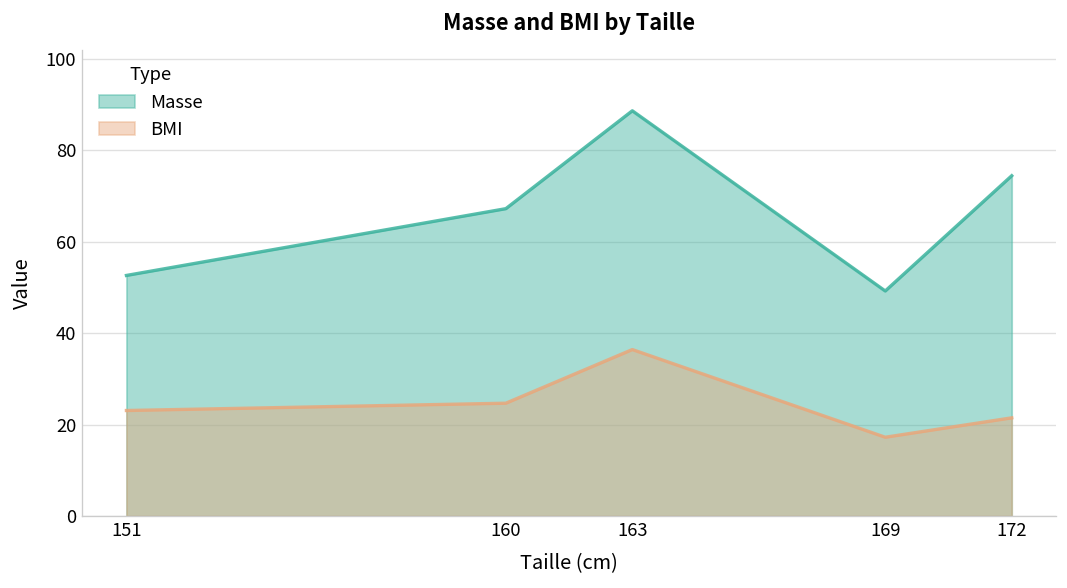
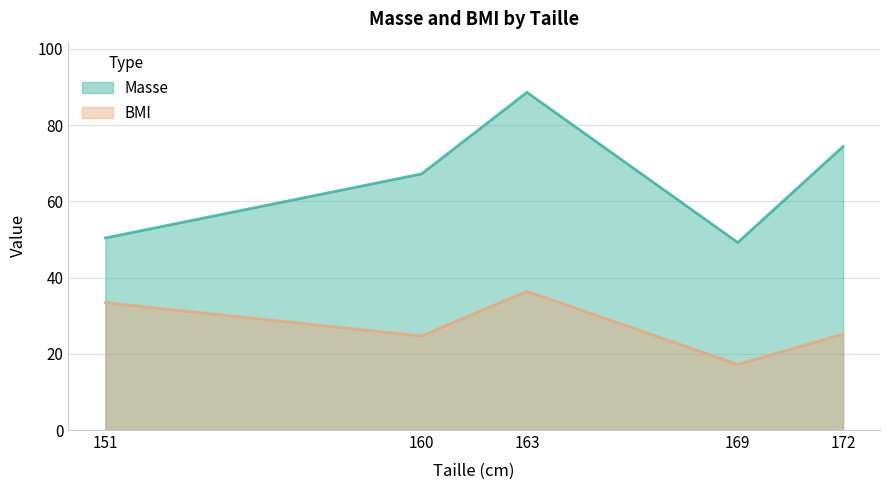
Masse, 151: 53 -> 50
BMI, 151: 23 -> 33
BMI, 172: 21 -> 25
